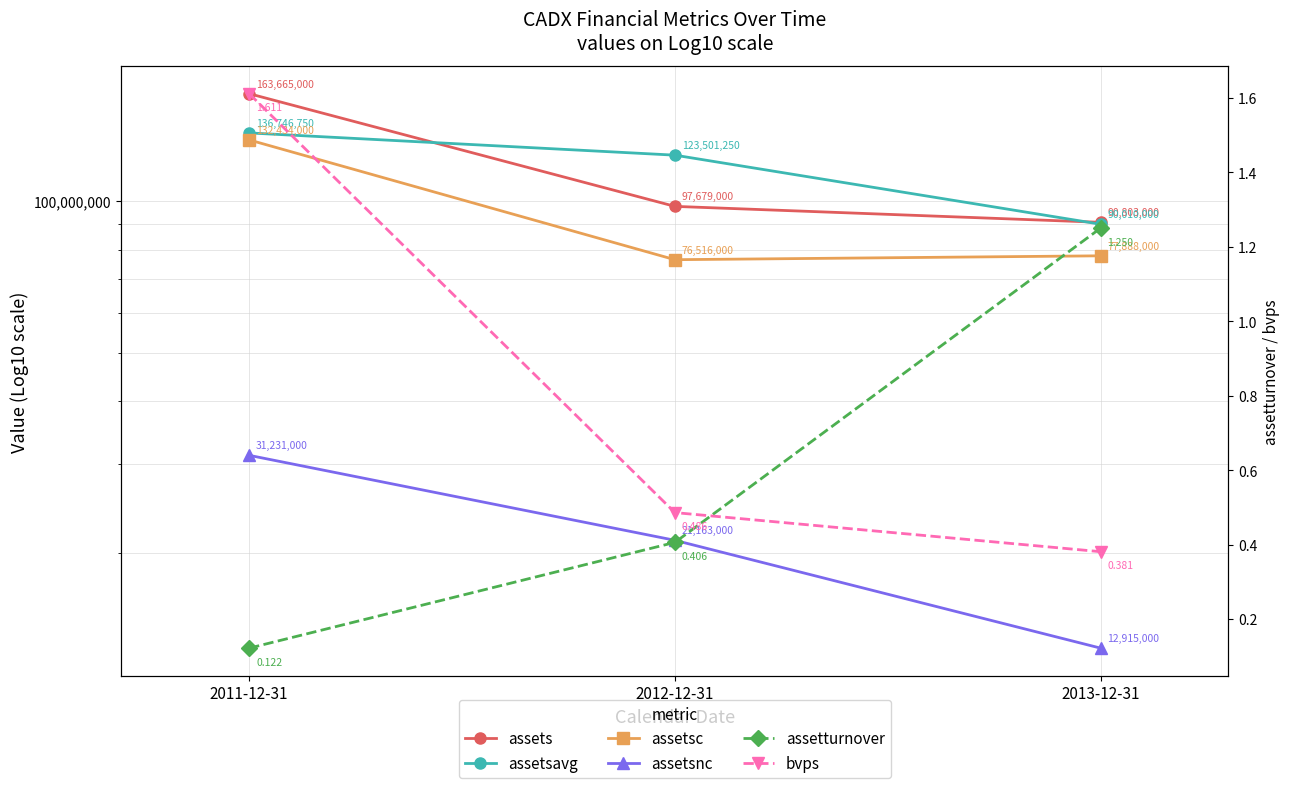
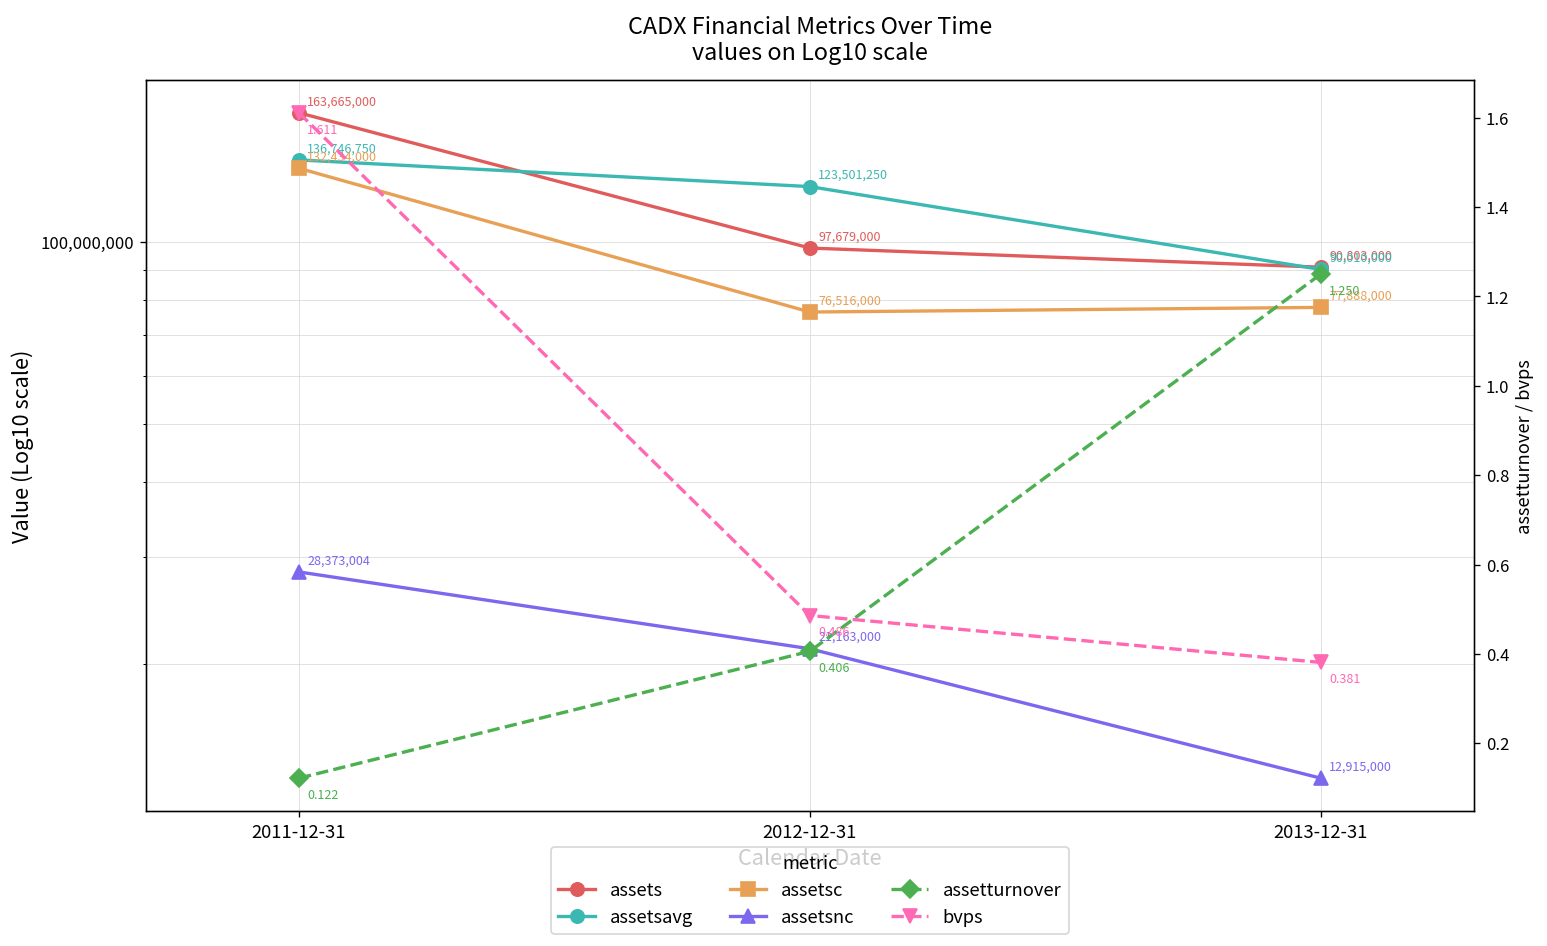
assetsnc, 2011-12-31: 31,231,000 -> 28,373,004
